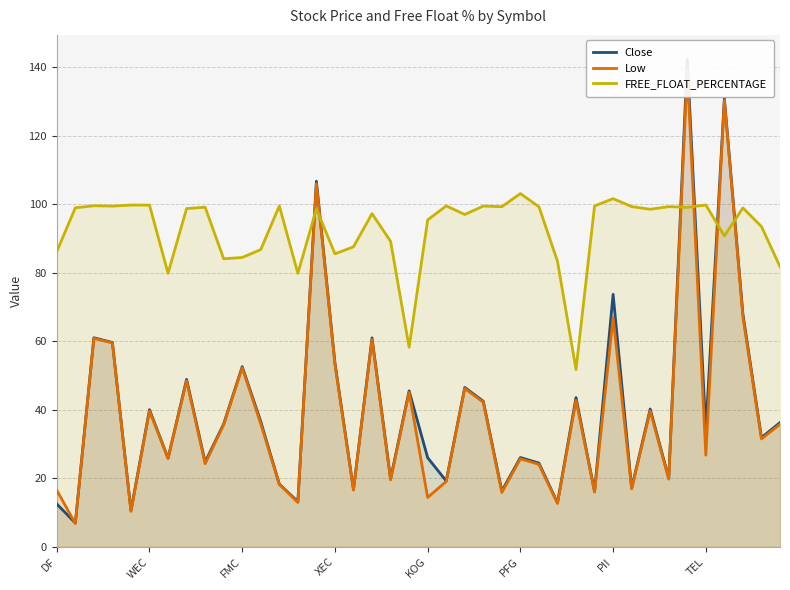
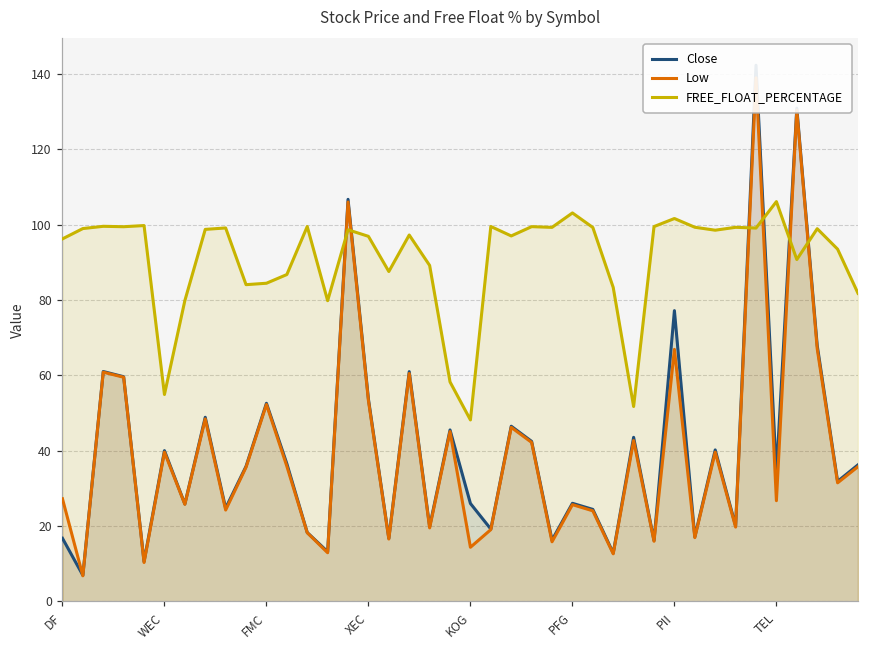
Close, DF: 12 -> 17
Low, DF: 16 -> 27
FREE_FLOAT_PERCENTAGE, DF: 86 -> 96
FREE_FLOAT_PERCENTAGE, WEC: 100 -> 55
FREE_FLOAT_PERCENTAGE, XEC: 85 -> 97
FREE_FLOAT_PERCENTAGE, KOG: 95 -> 48
Close, PII: 74 -> 77
FREE_FLOAT_PERCENTAGE, TEL: 100 -> 106
